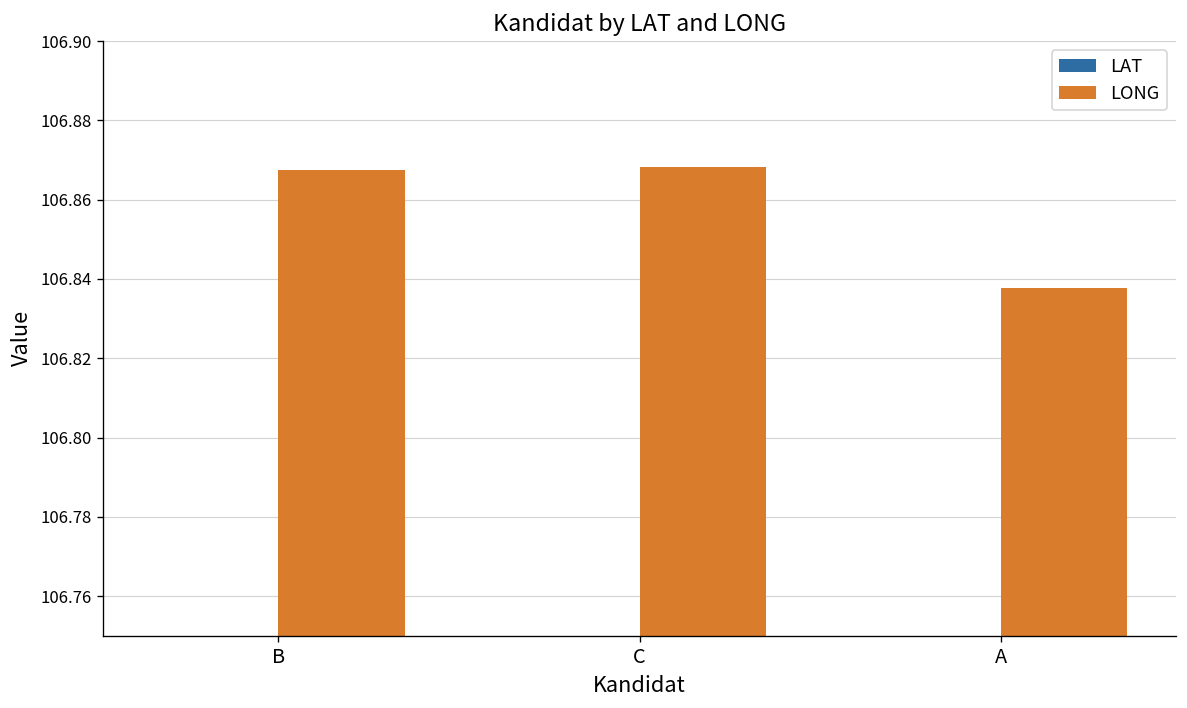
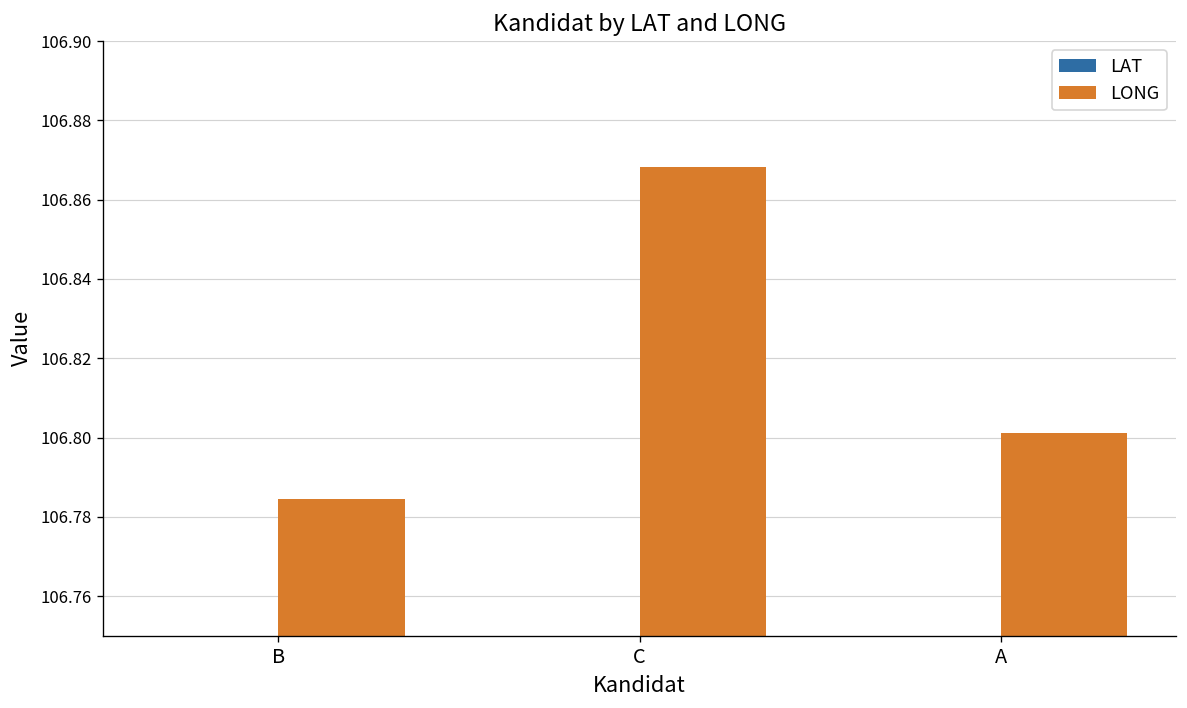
LONG, B: 106.868 -> 106.785
LONG, A: 106.838 -> 106.801
